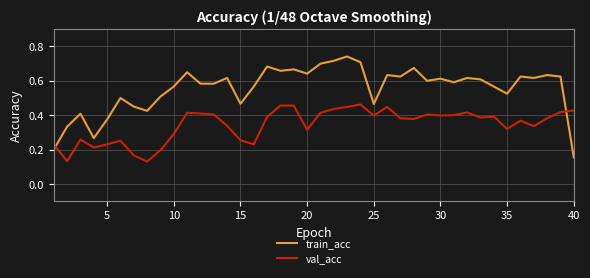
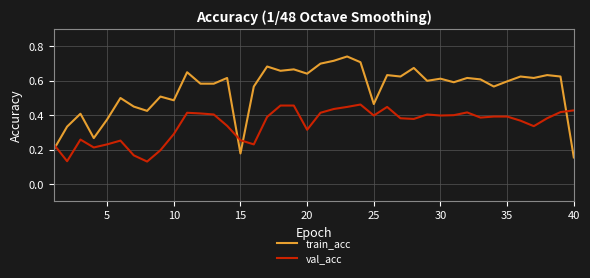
train_acc, 10: 0.57 -> 0.49
train_acc, 15: 0.47 -> 0.18
train_acc, 35: 0.52 -> 0.60
val_acc, 35: 0.32 -> 0.39
